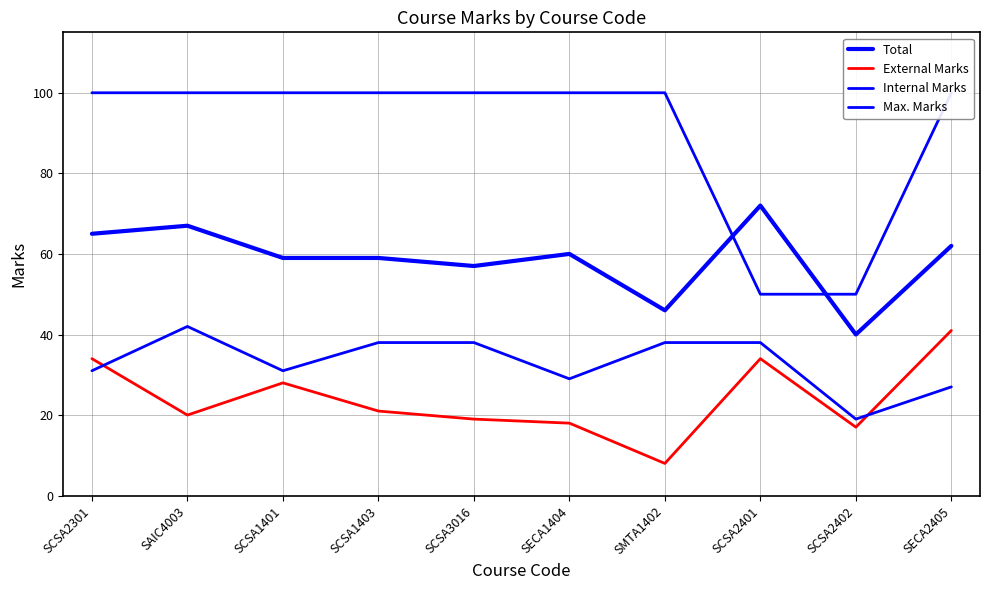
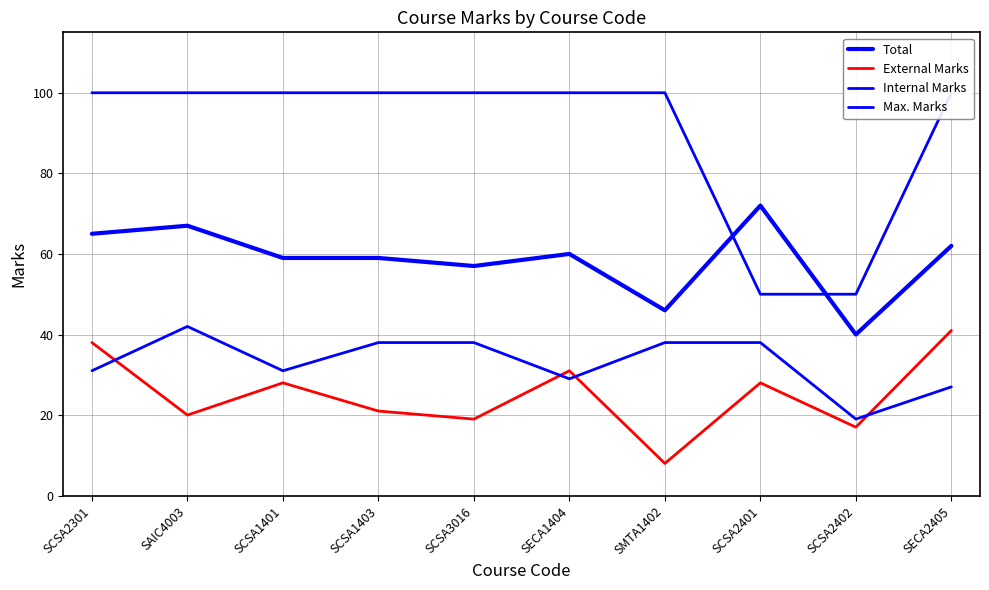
External Marks, SCSA2301: 34 -> 38
External Marks, SECA1404: 18 -> 31
External Marks, SCSA2401: 34 -> 28
